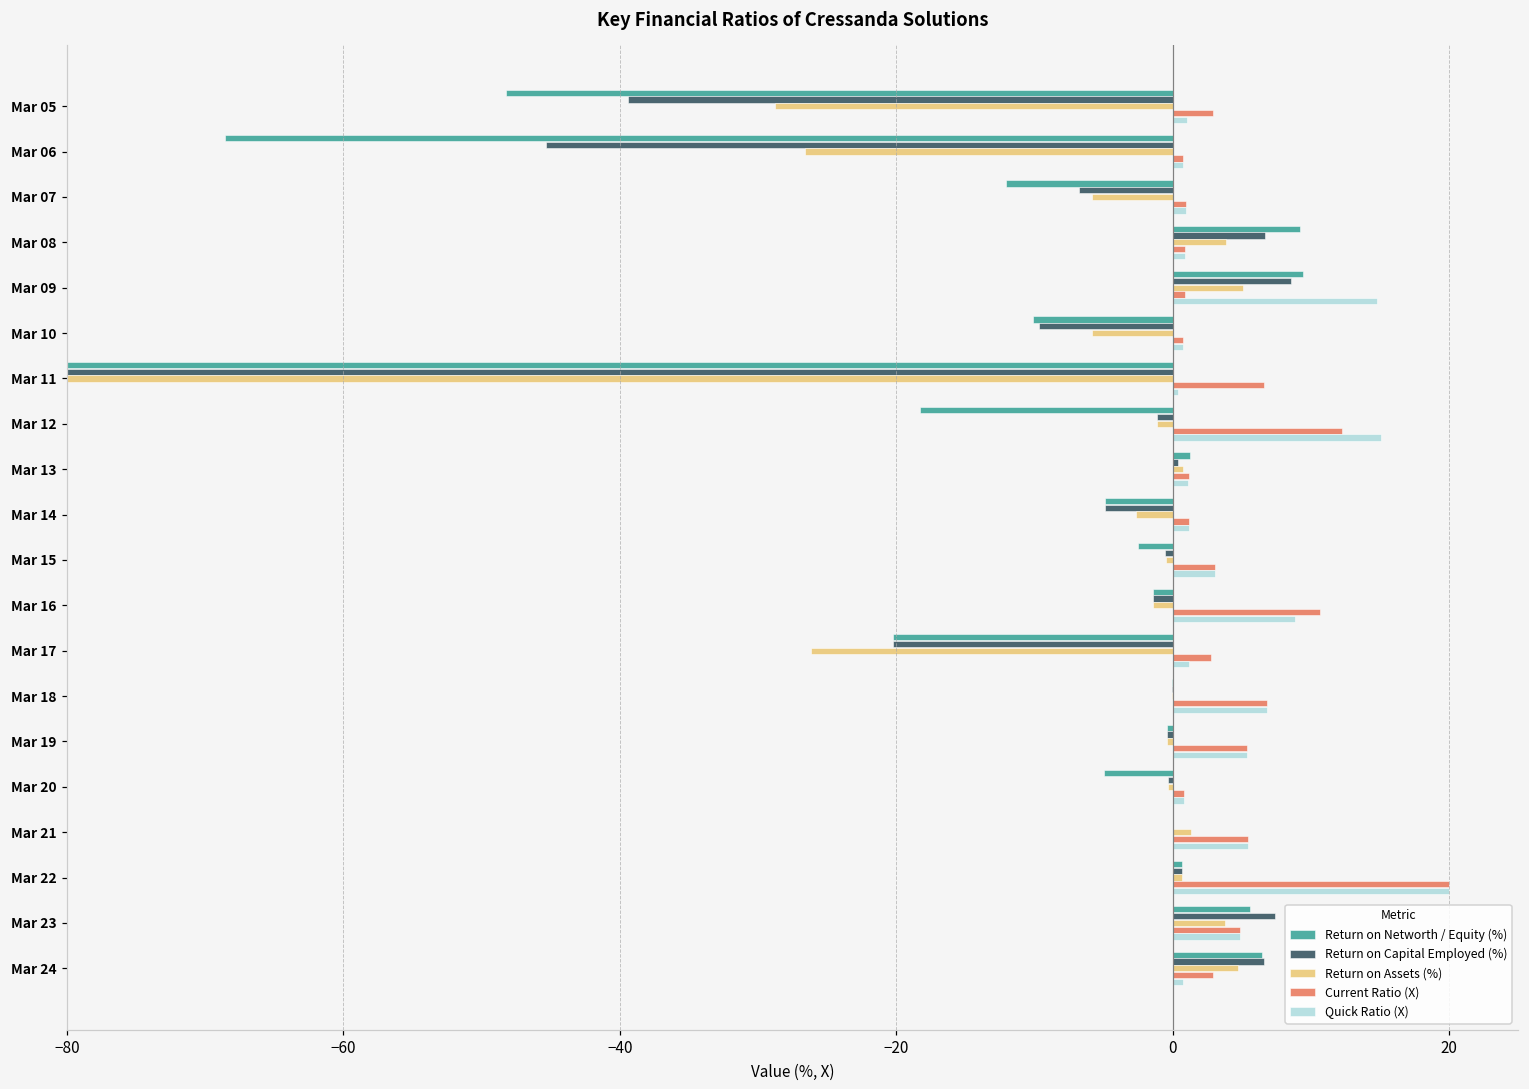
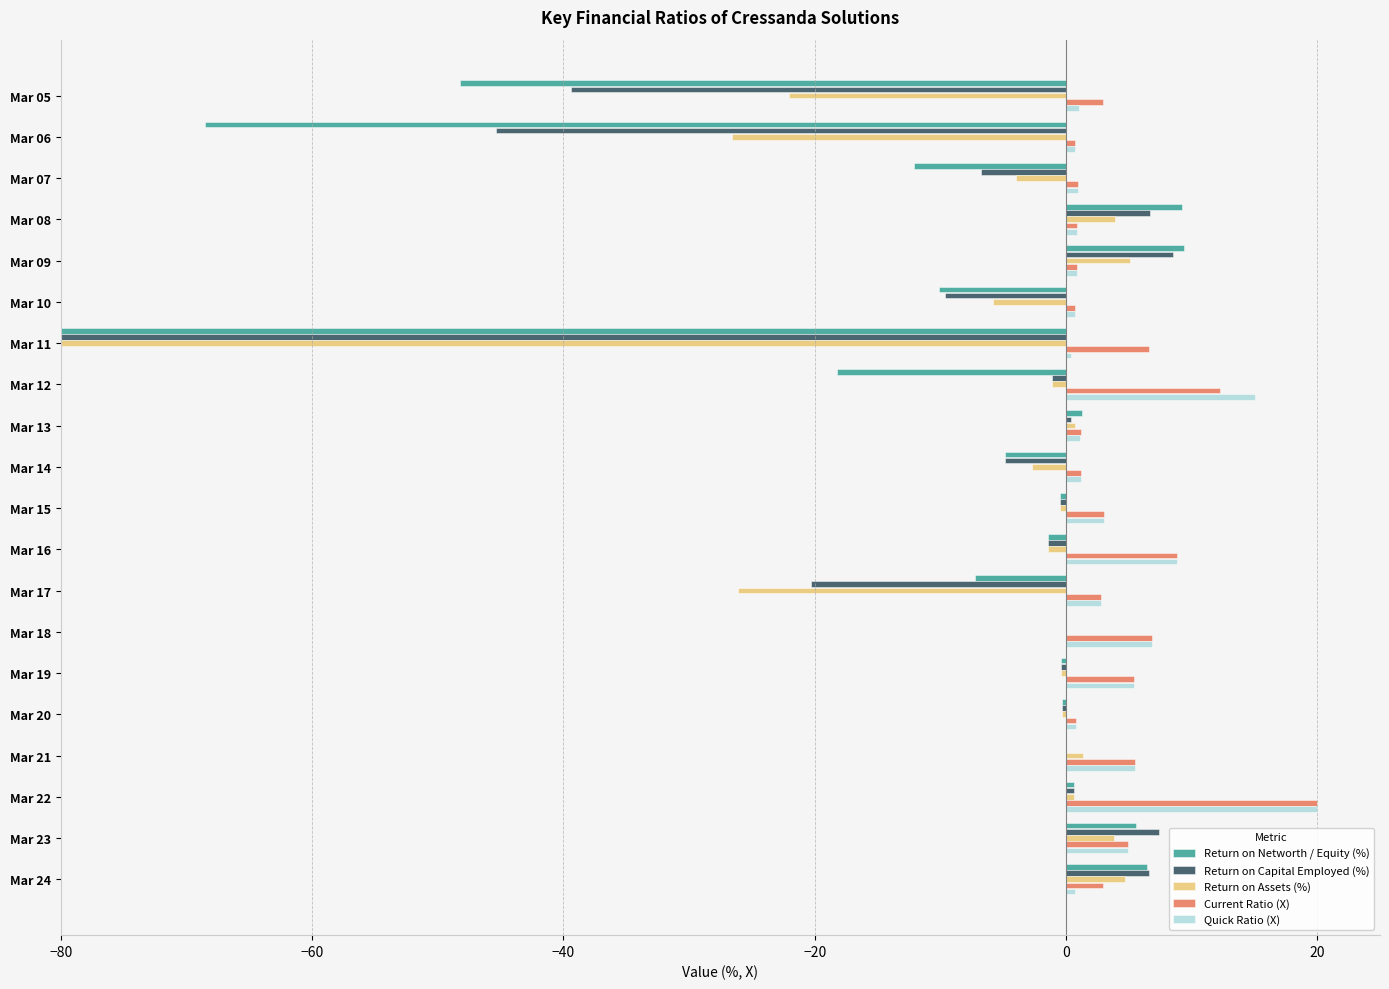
Return on Assets (%), Mar 05: -28.8 -> -22.0
Return on Assets (%), Mar 07: -5.9 -> -4.0
Quick Ratio (X), Mar 09: 14.8 -> 0.9
Return on Networth / Equity (%), Mar 15: -2.5 -> -0.5
Current Ratio (X), Mar 16: 10.7 -> 8.9
Return on Networth / Equity (%), Mar 17: -20.3 -> -7.2
Quick Ratio (X), Mar 17: 1.2 -> 2.8
Return on Networth / Equity (%), Mar 20: -5.0 -> -0.4
